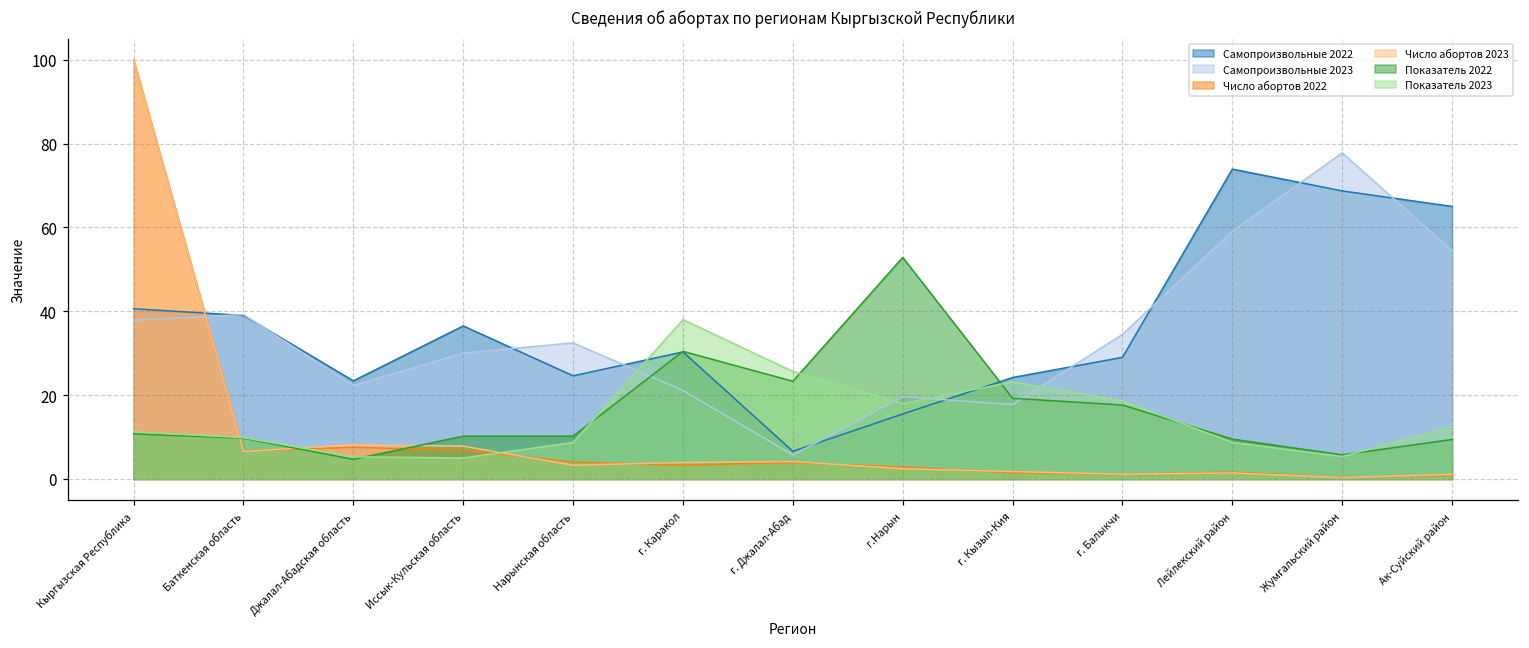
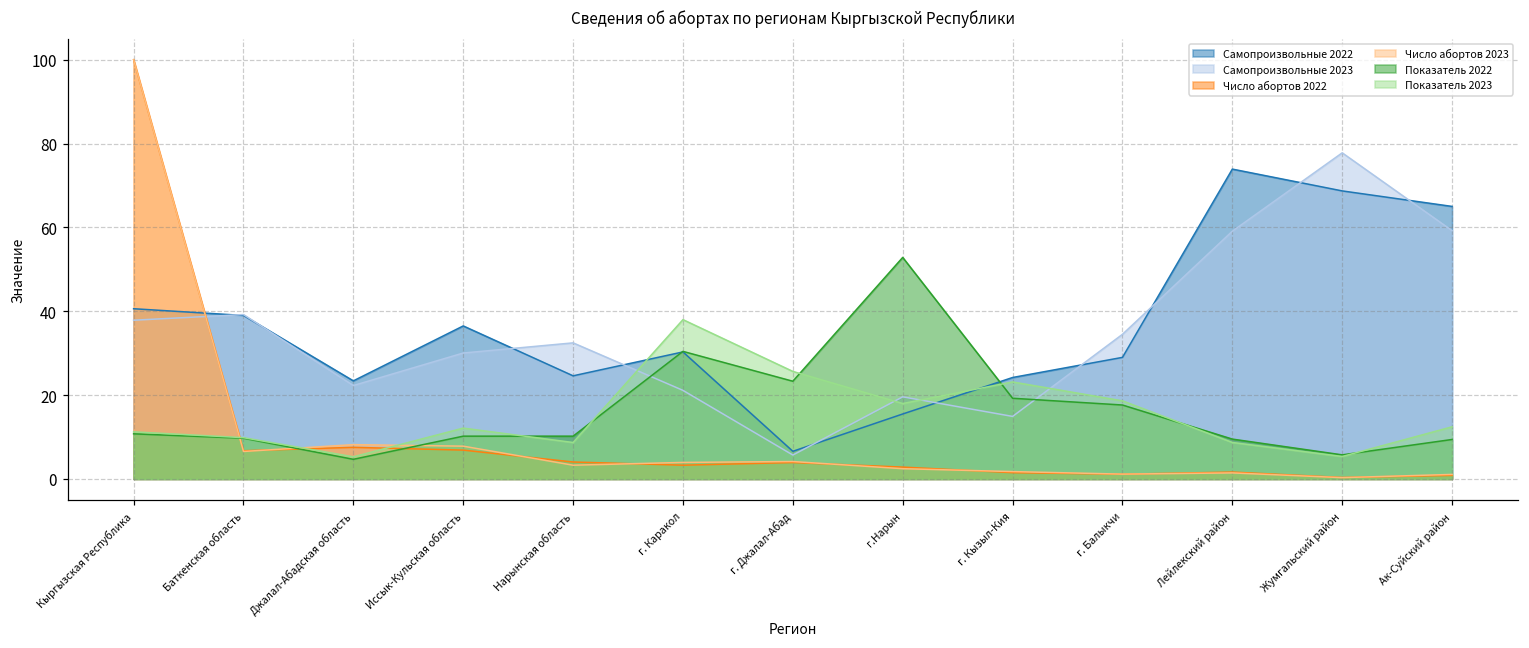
Показатель 2023, Иссык-Кульская область: 5 -> 12
Самопроизвольные 2023, г. Кызыл-Кия: 18 -> 15
Самопроизвольные 2023, Ак-Суйский район: 54 -> 59
